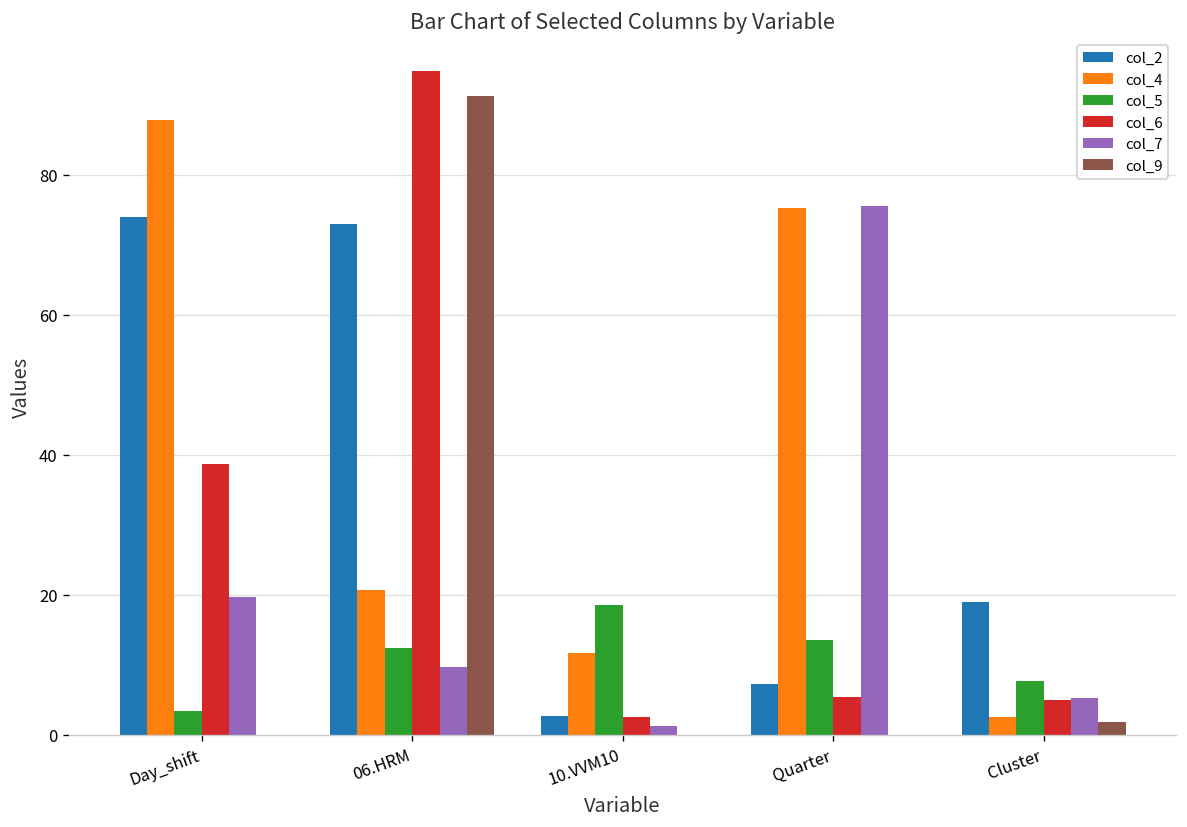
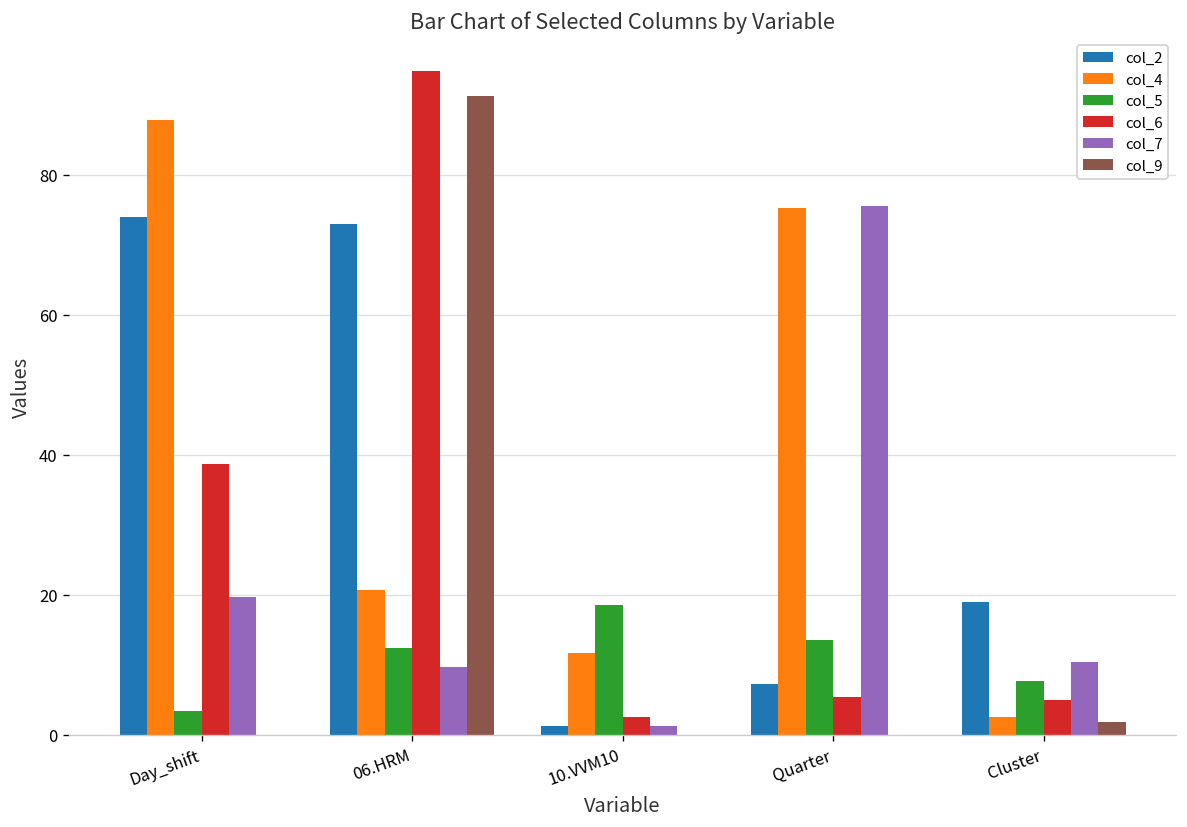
col_2, 10.VVM10: 3 -> 1
col_7, Cluster: 5 -> 10
